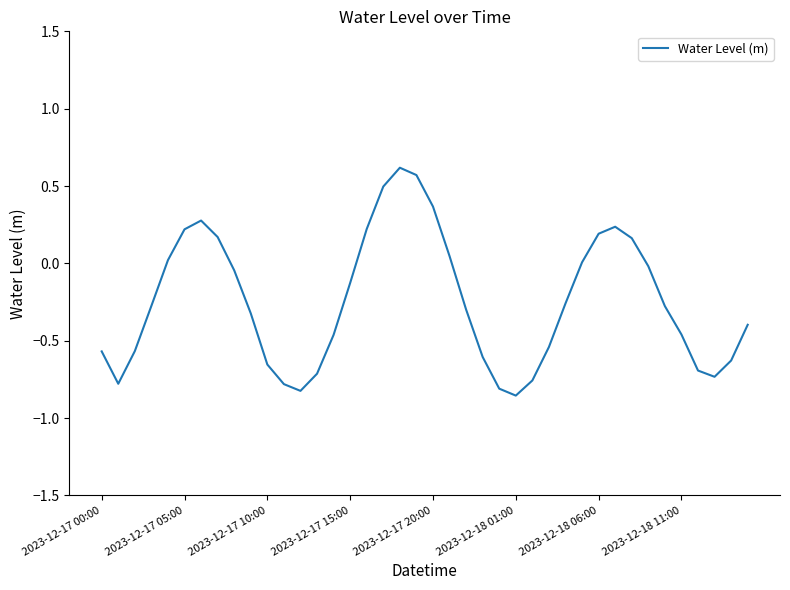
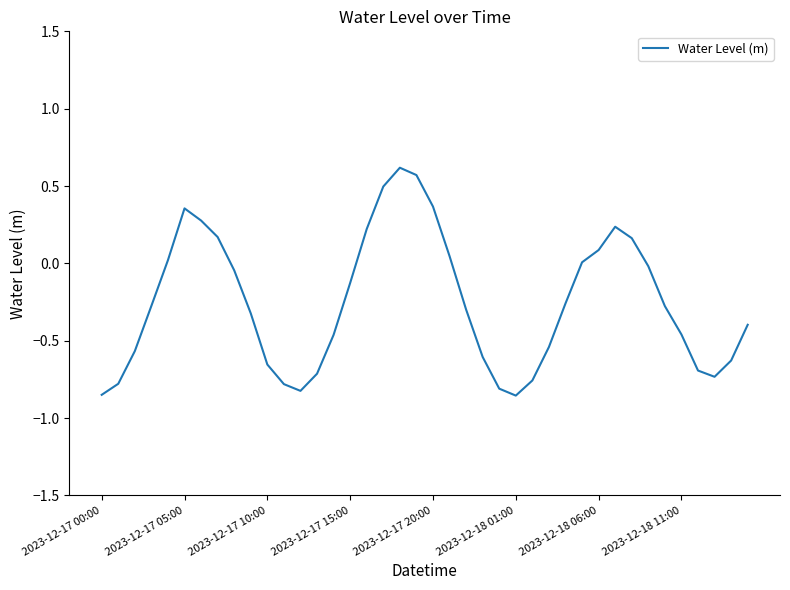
2023-12-17 00:00: -0.57 -> -0.85
2023-12-17 05:00: 0.22 -> 0.36
2023-12-18 06:00: 0.19 -> 0.09
